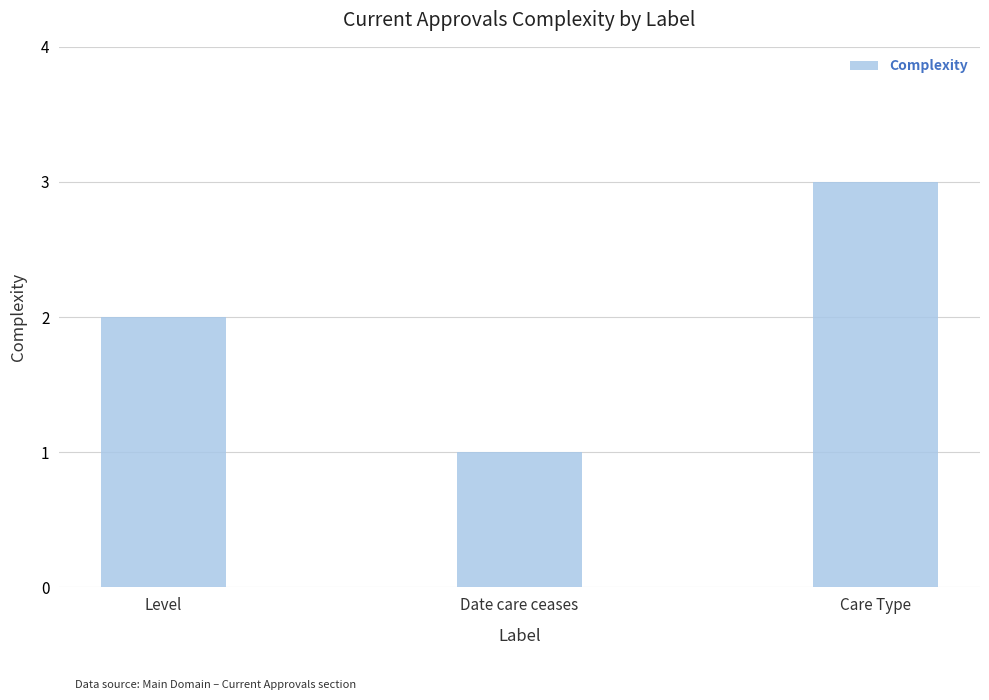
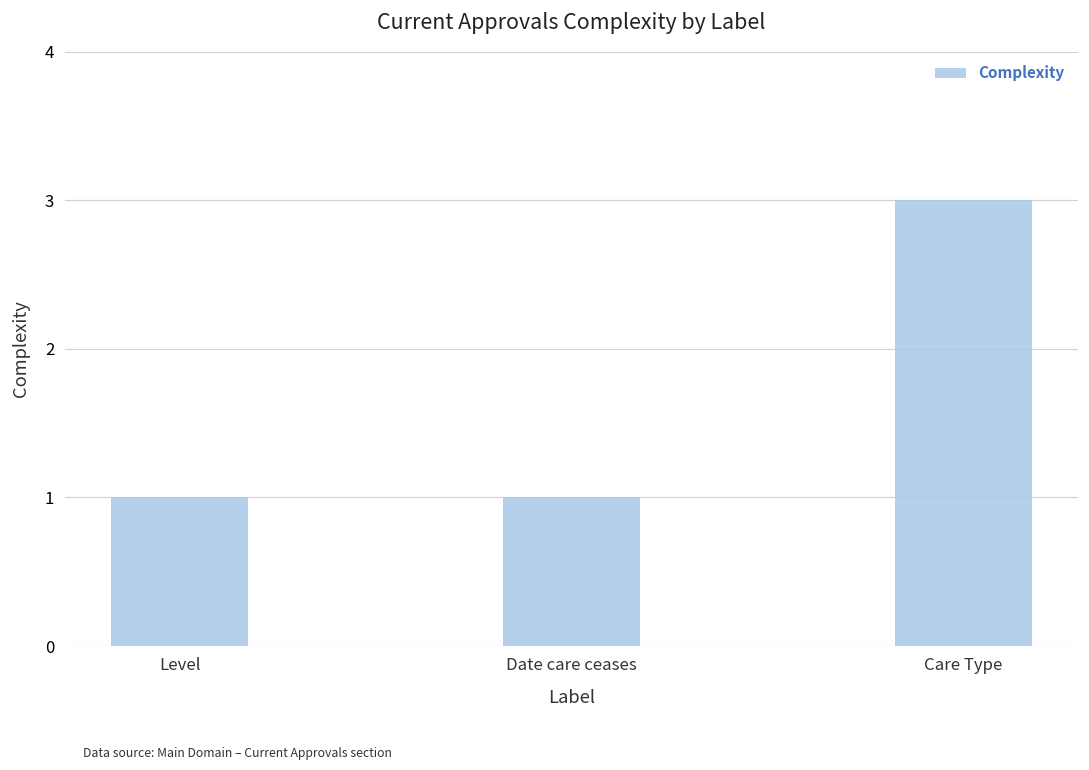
Level: 2 -> 1
